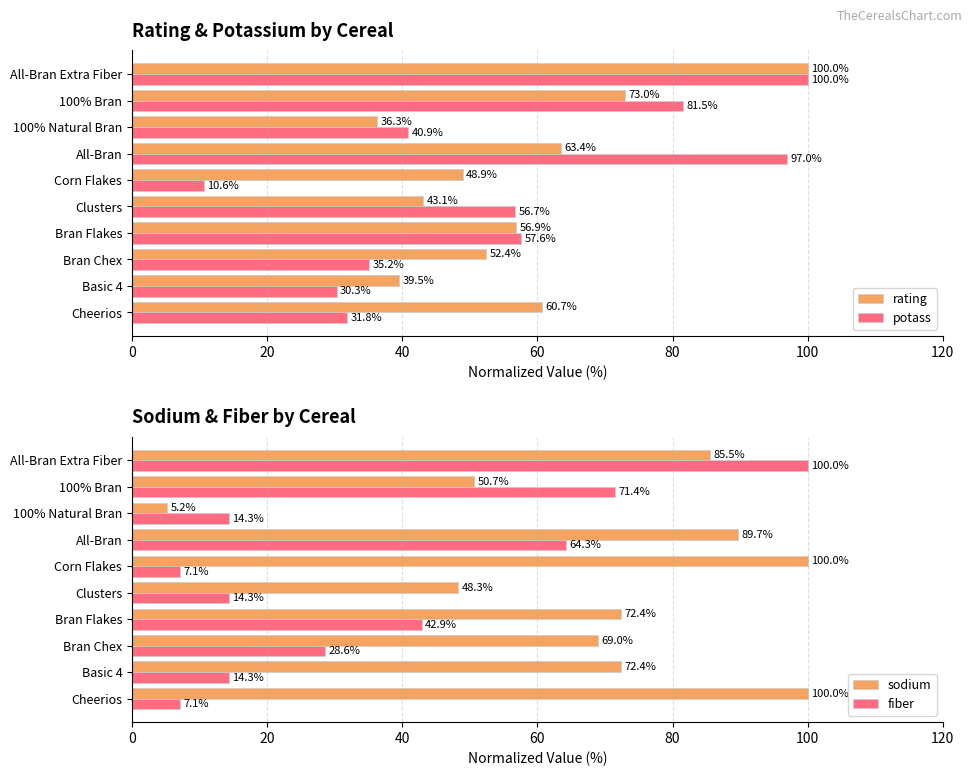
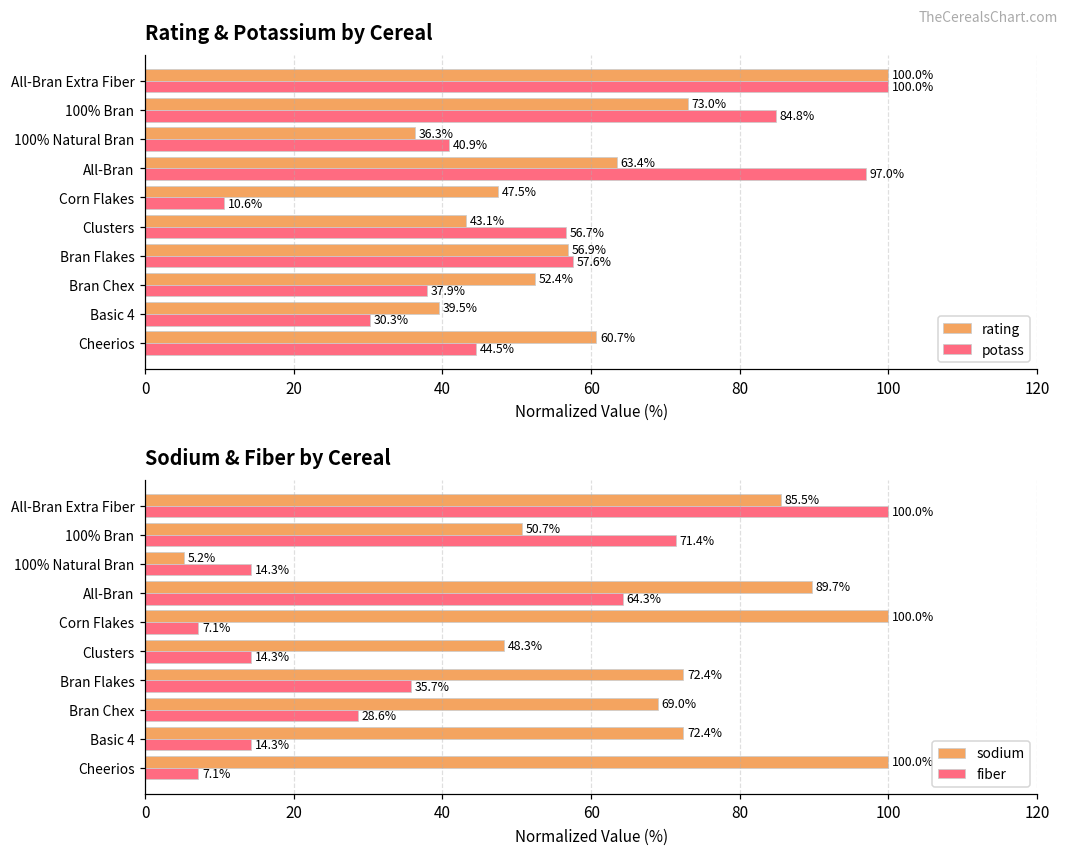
Rating & Potassium by Cereal, potass, 100% Bran: 81.5% -> 84.8%
Rating & Potassium by Cereal, rating, Corn Flakes: 48.9% -> 47.5%
Rating & Potassium by Cereal, potass, Bran Chex: 35.2% -> 37.9%
Rating & Potassium by Cereal, potass, Cheerios: 31.8% -> 44.5%
Sodium & Fiber by Cereal, fiber, Bran Flakes: 42.9% -> 35.7%
